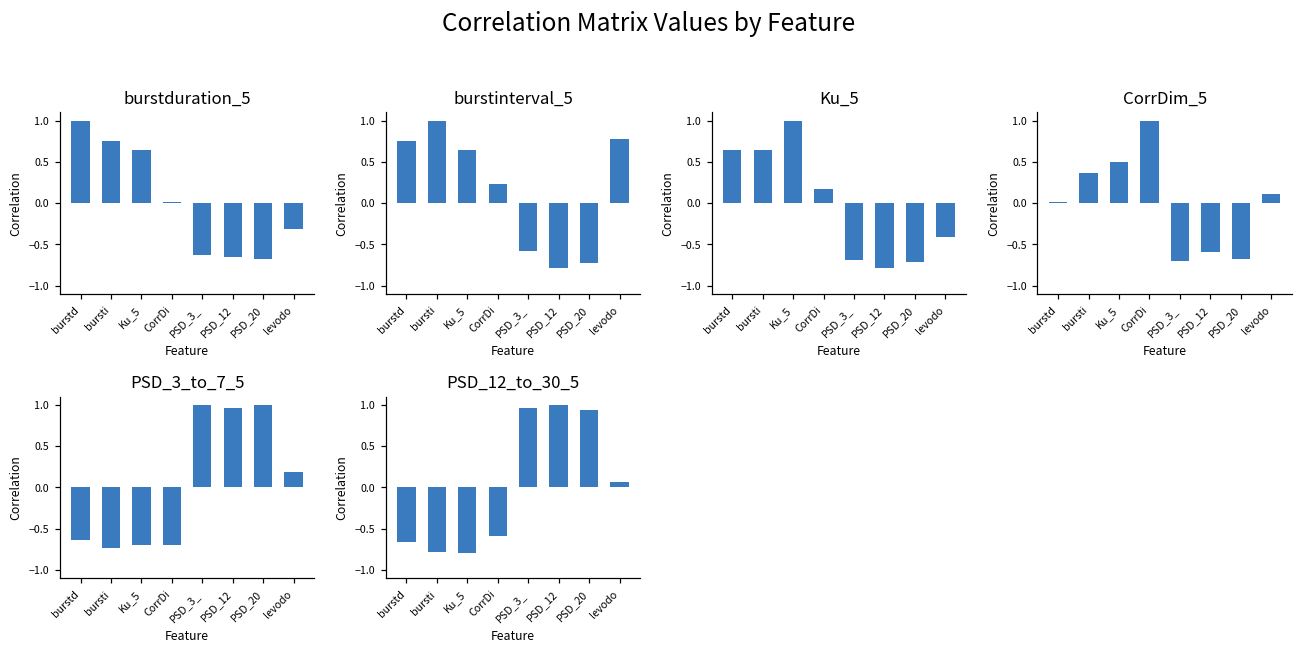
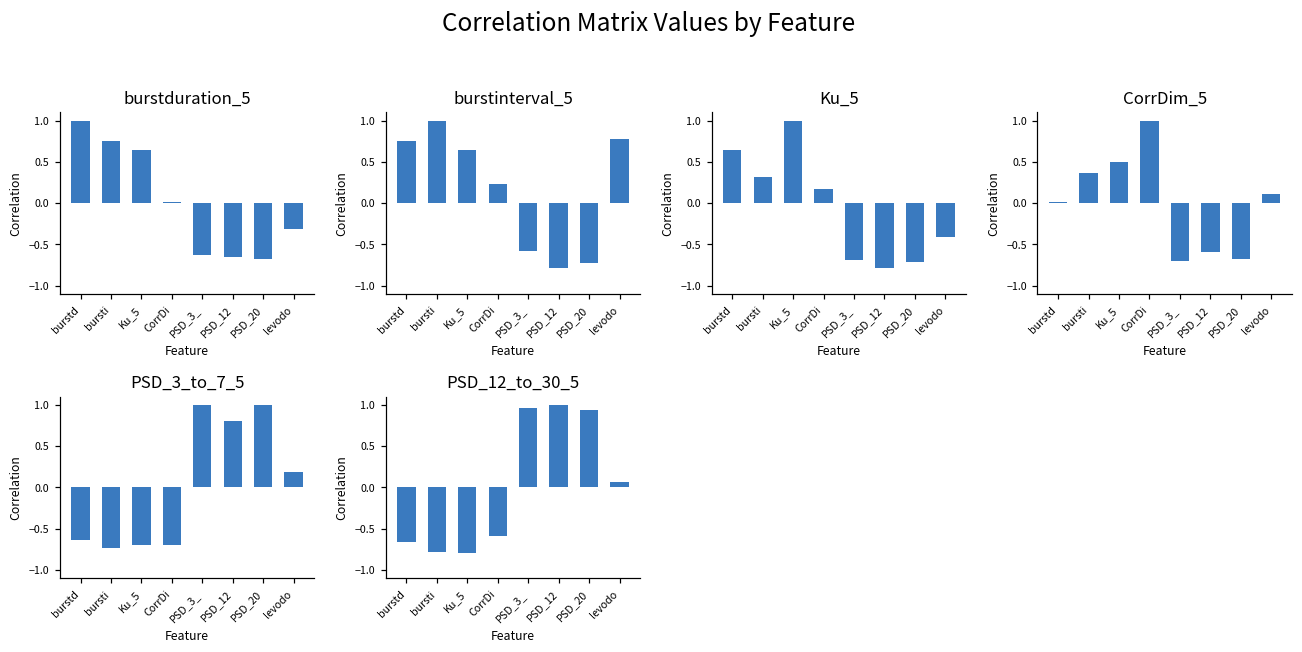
Ku_5, bursti: 0.6 -> 0.3
PSD_3_to_7_5, PSD_12: 1.0 -> 0.8
